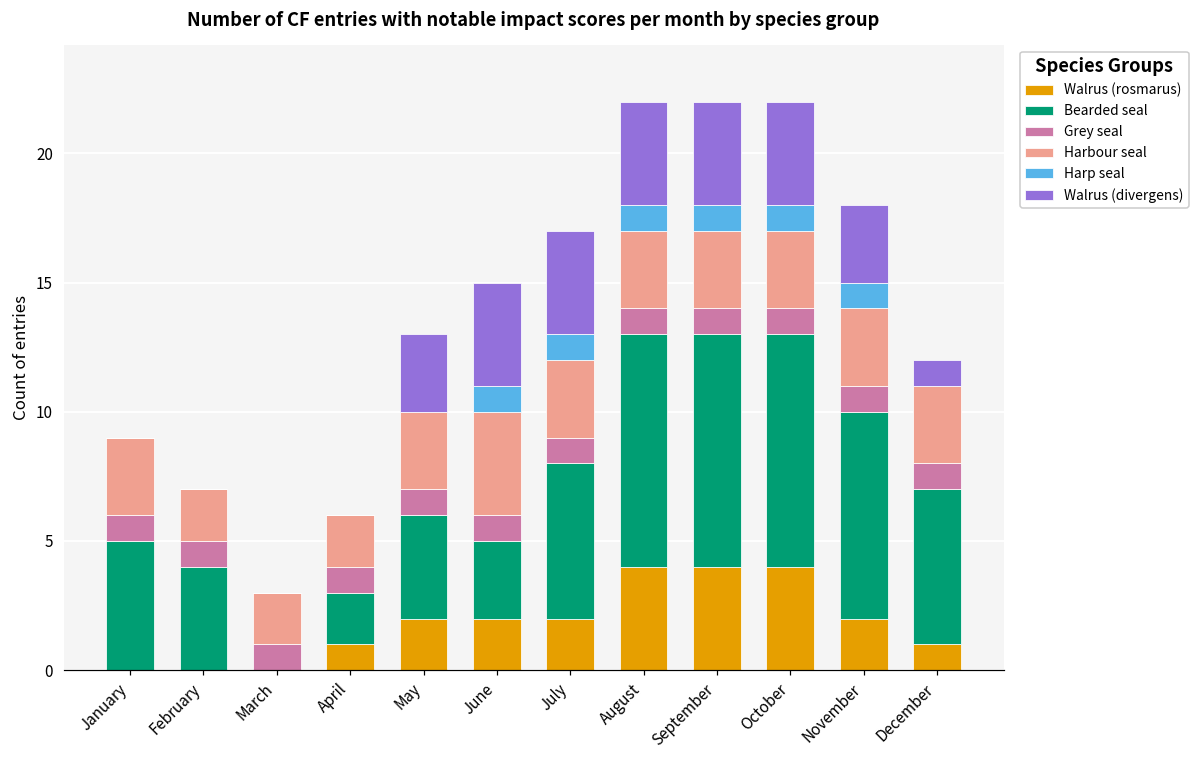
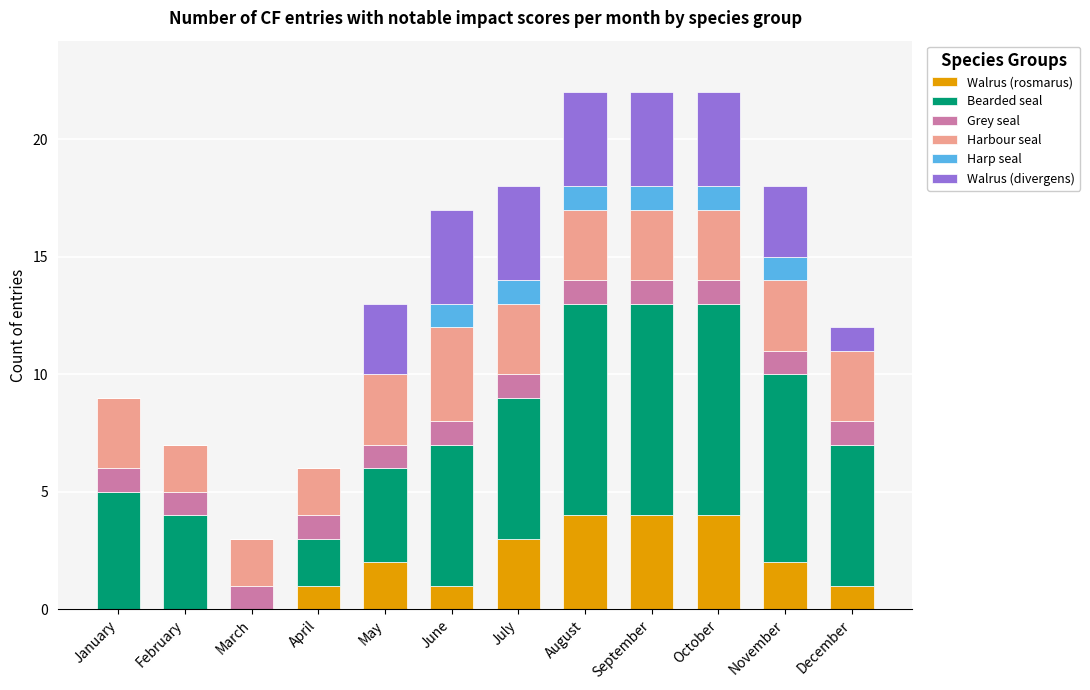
Walrus (rosmarus), June: 2 -> 1
Bearded seal, June: 3 -> 6
Walrus (rosmarus), July: 2 -> 3
